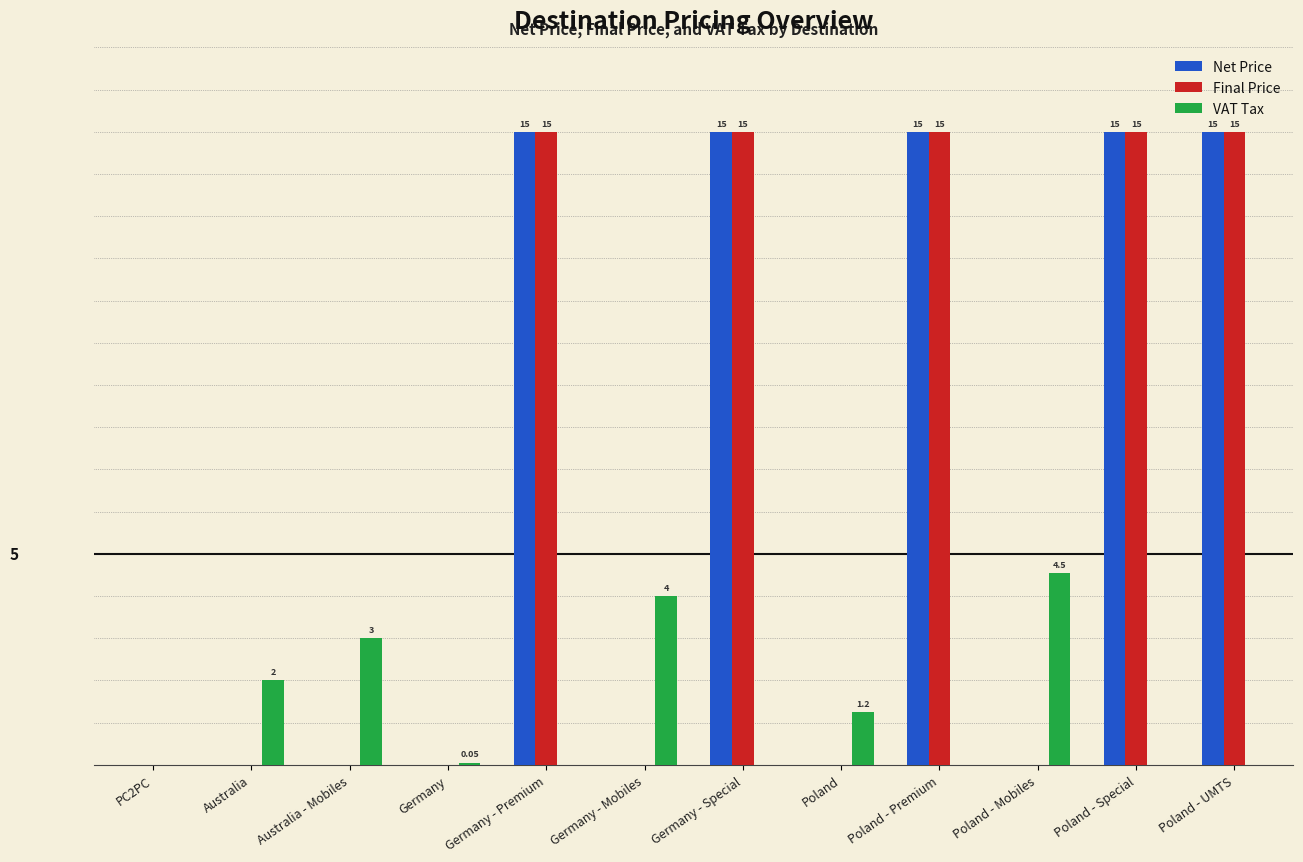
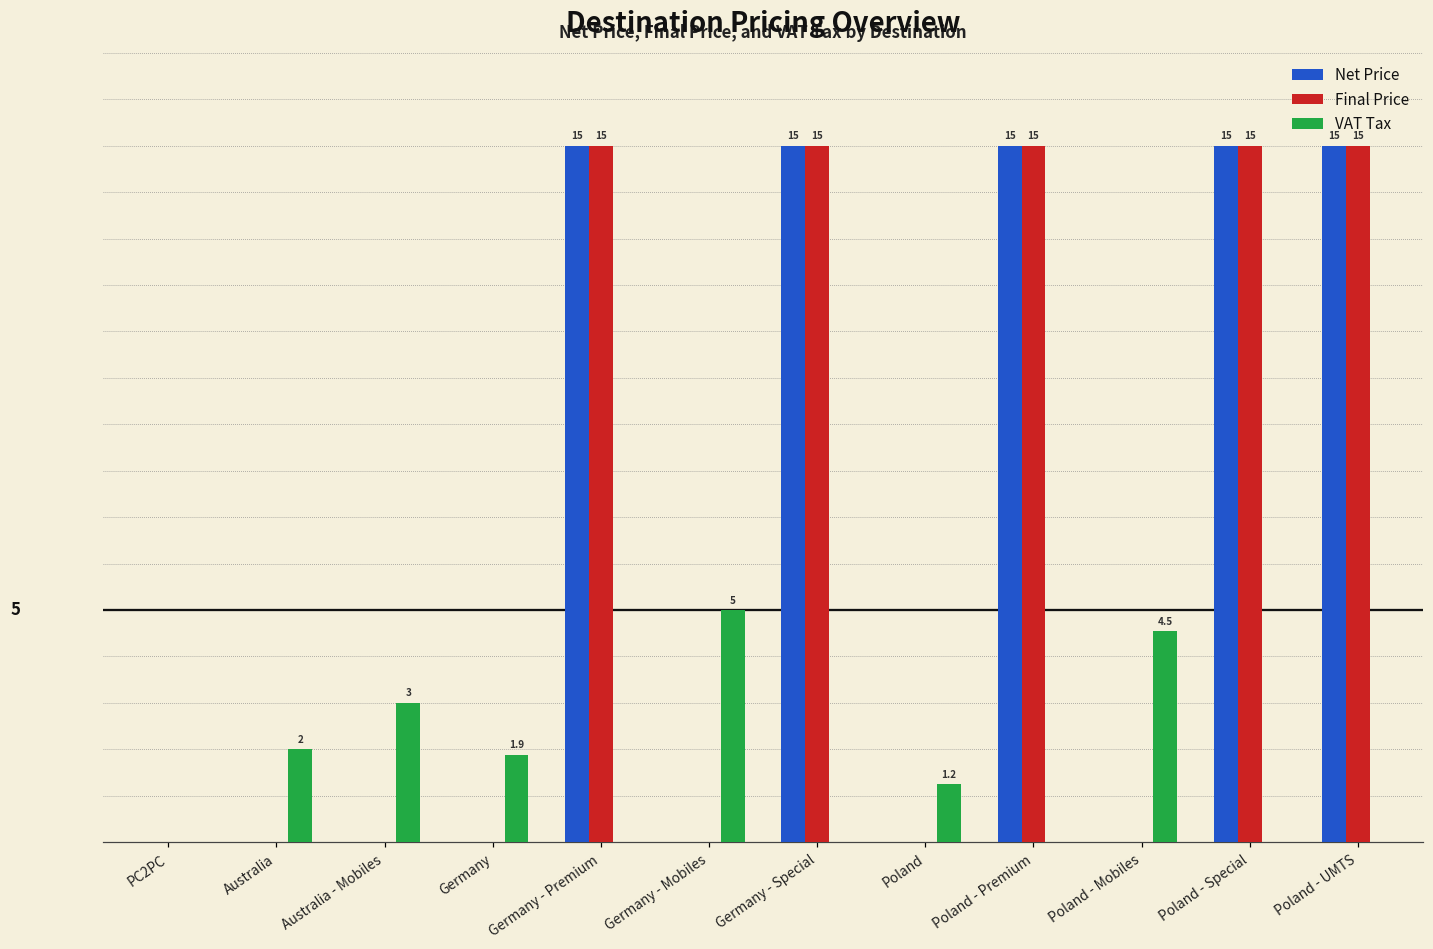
VAT Tax, Germany: 0.05 -> 1.9
VAT Tax, Germany - Mobiles: 4 -> 5
